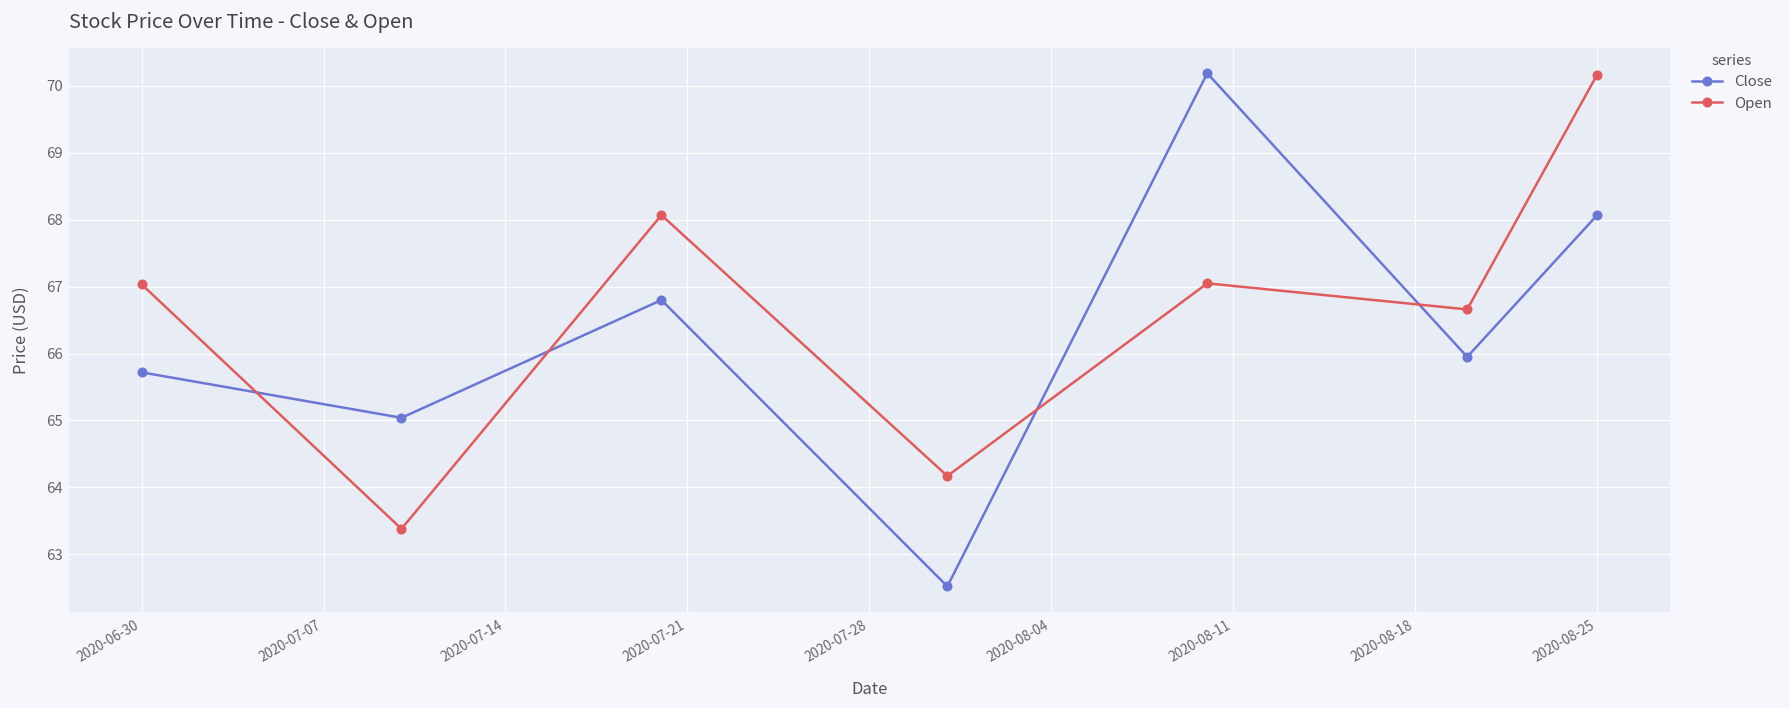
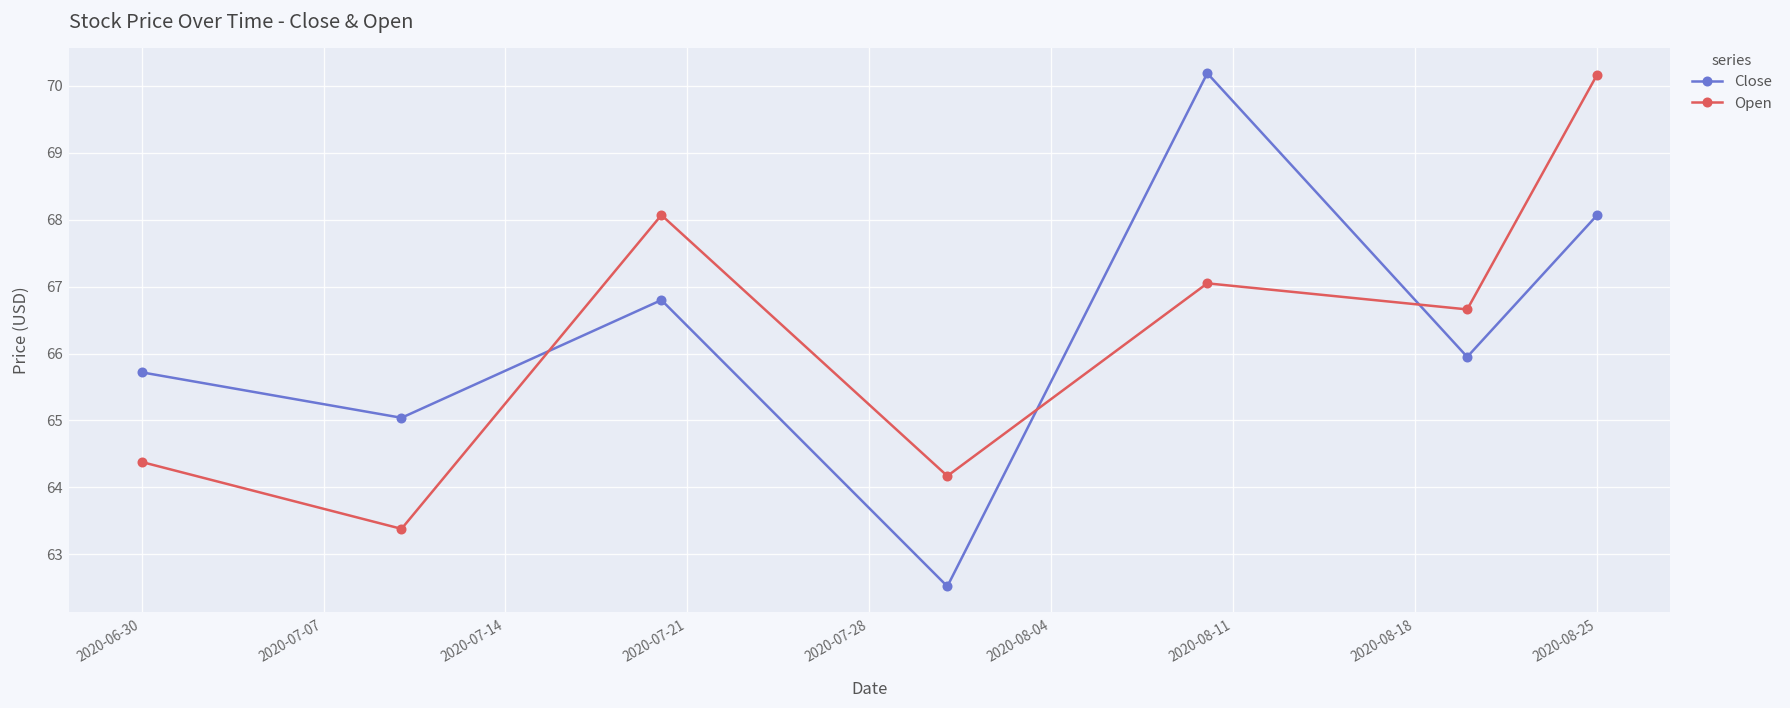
Open, 2020-06-30: 67.0 -> 64.4
